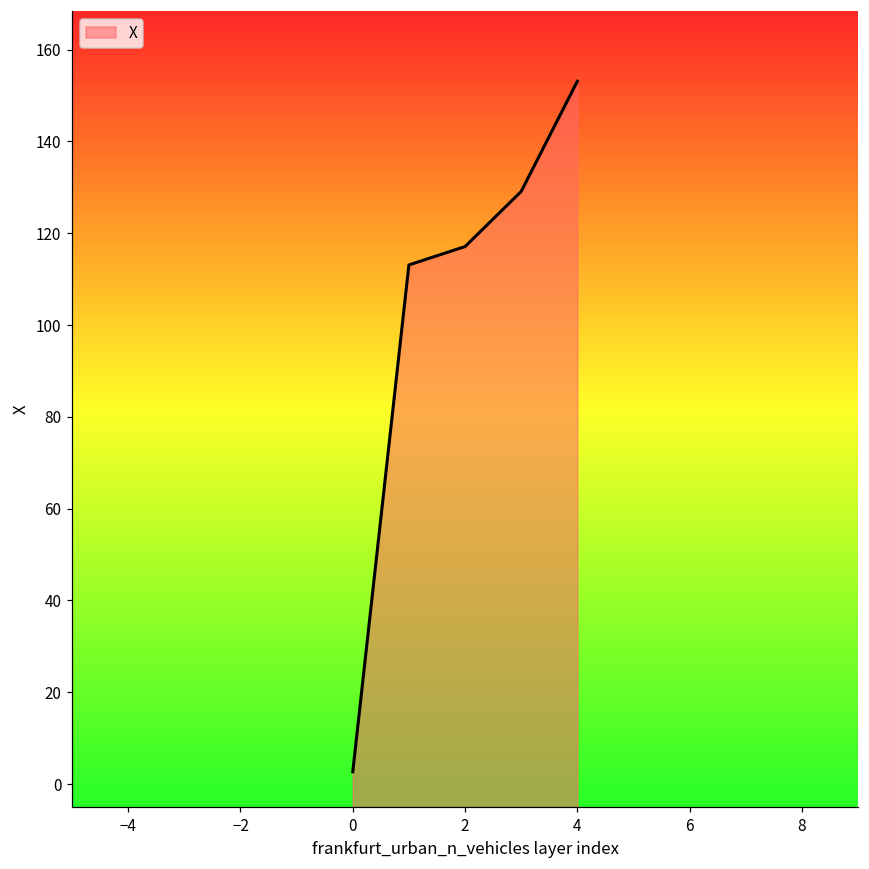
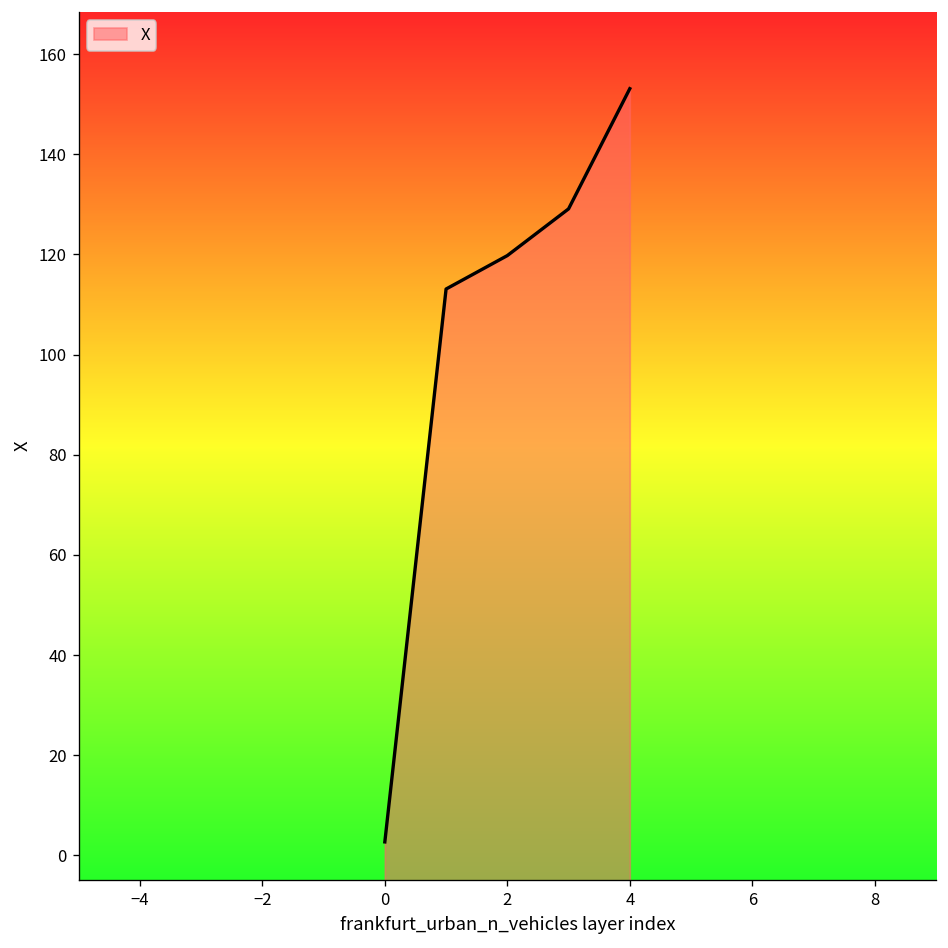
2: 117 -> 120
